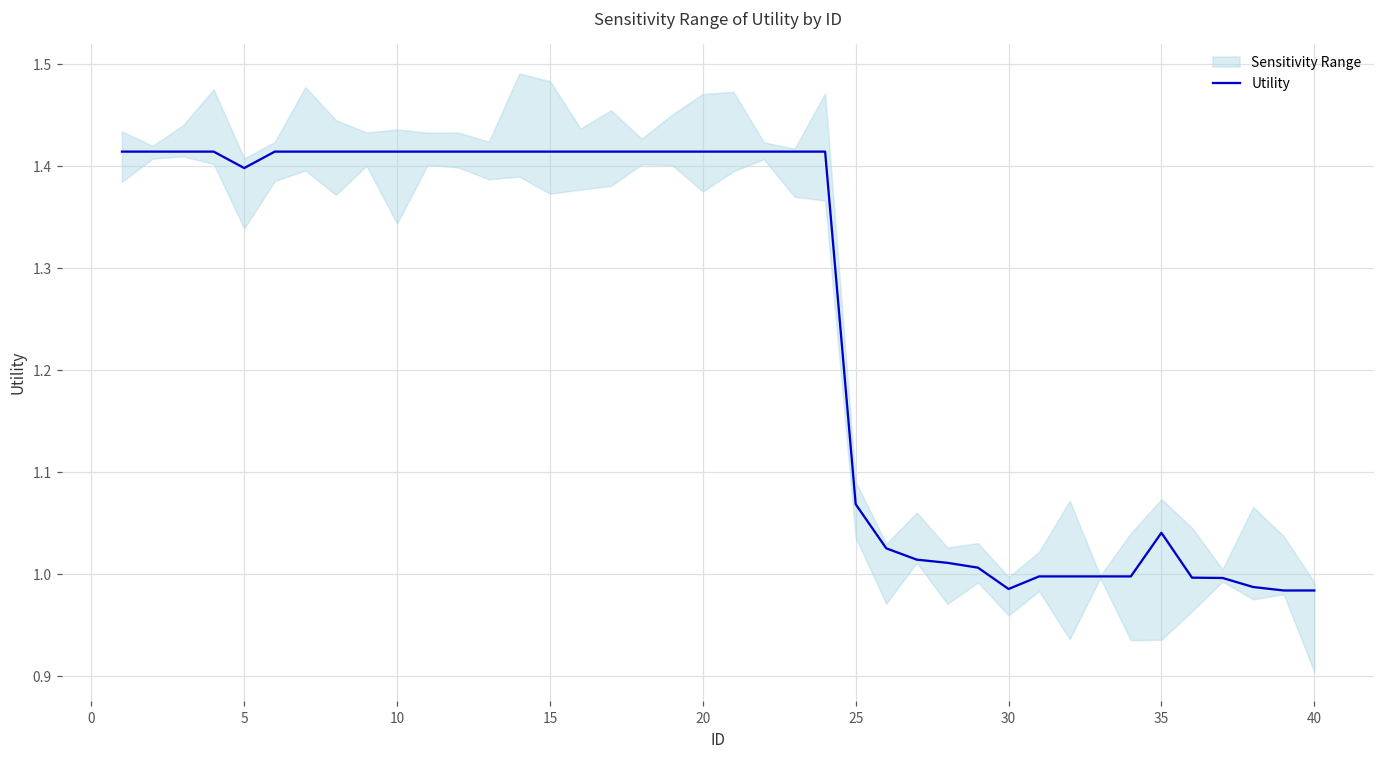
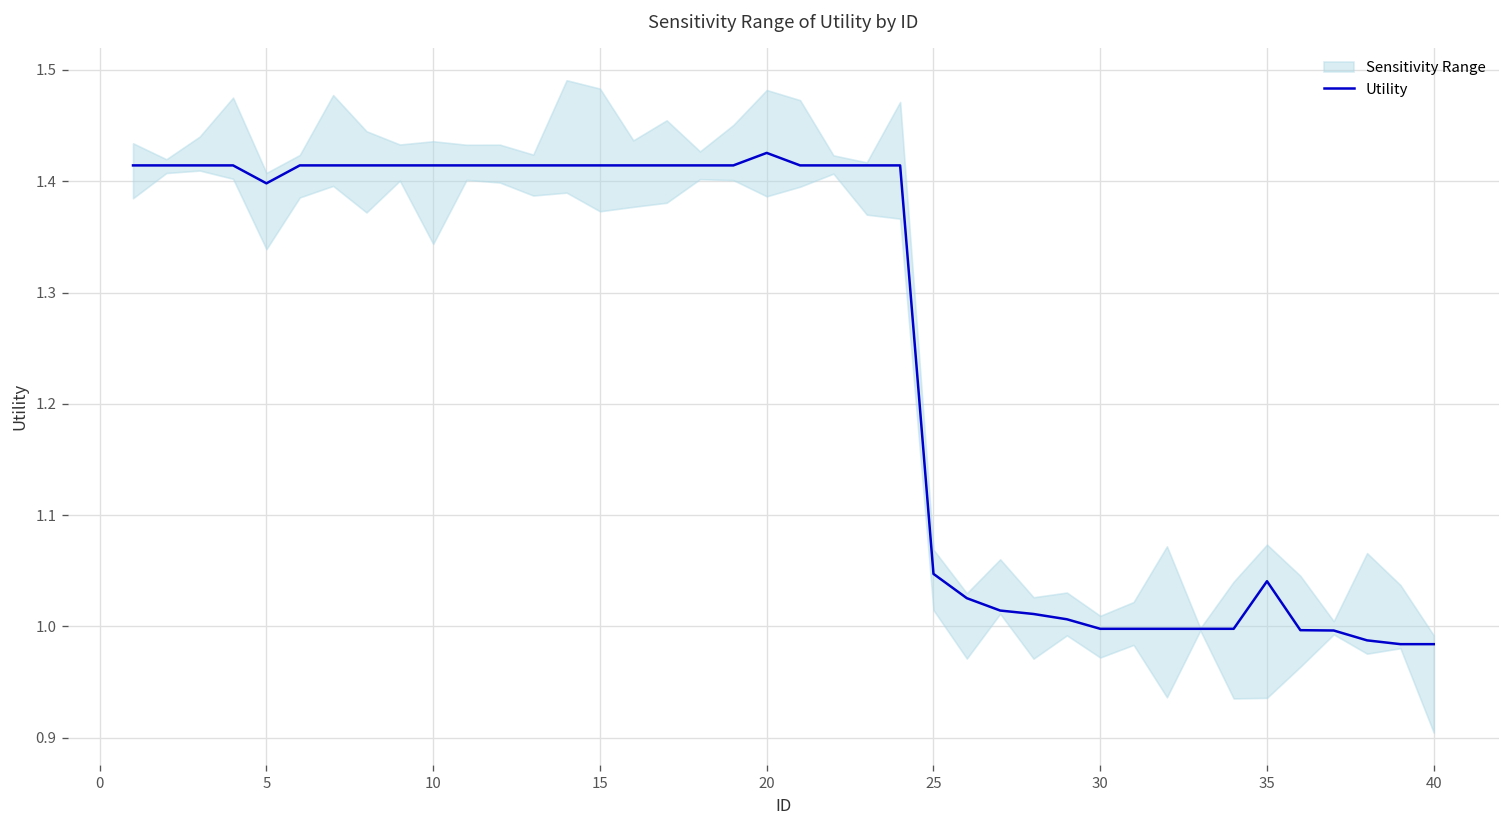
Utility, 20: 1.41 -> 1.43
Utility, 25: 1.07 -> 1.05
Utility, 30: 0.99 -> 1.00
